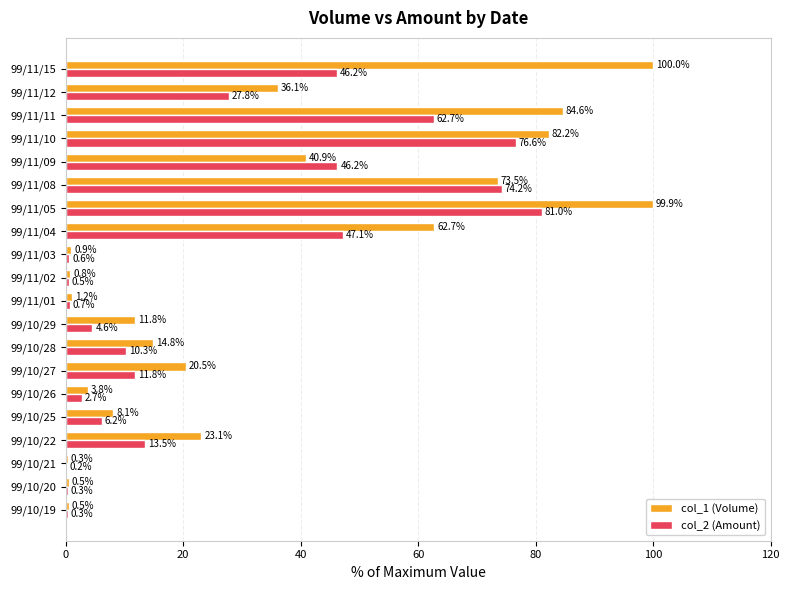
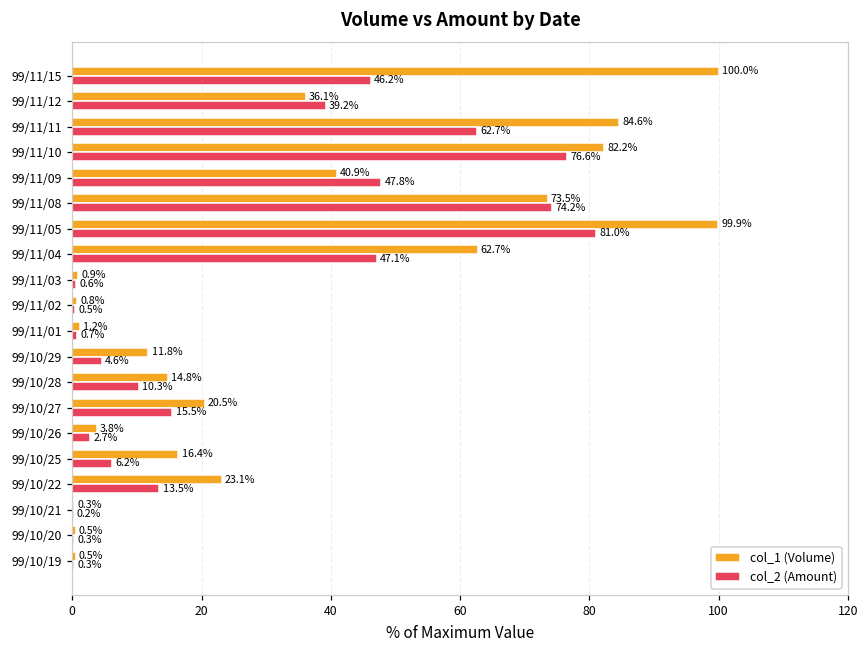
col_2 (Amount), 99/11/12: 27.8% -> 39.2%
col_2 (Amount), 99/11/09: 46.2% -> 47.8%
col_2 (Amount), 99/10/27: 11.8% -> 15.5%
col_1 (Volume), 99/10/25: 8.1% -> 16.4%
